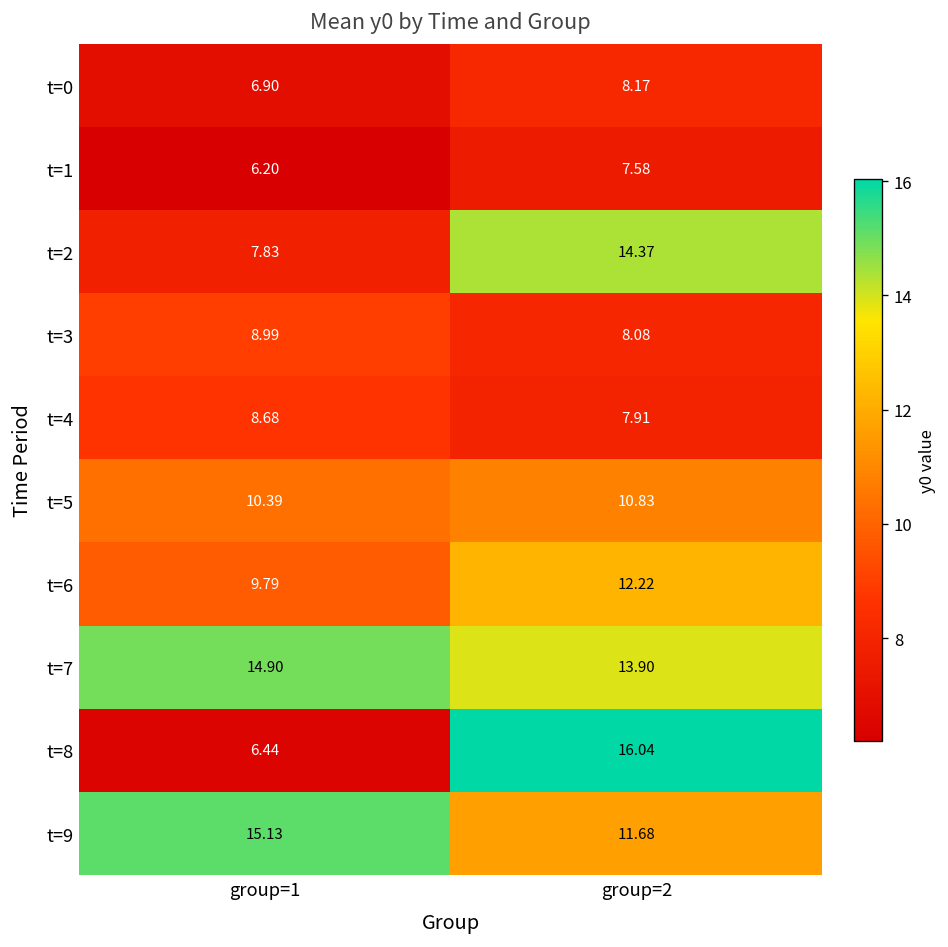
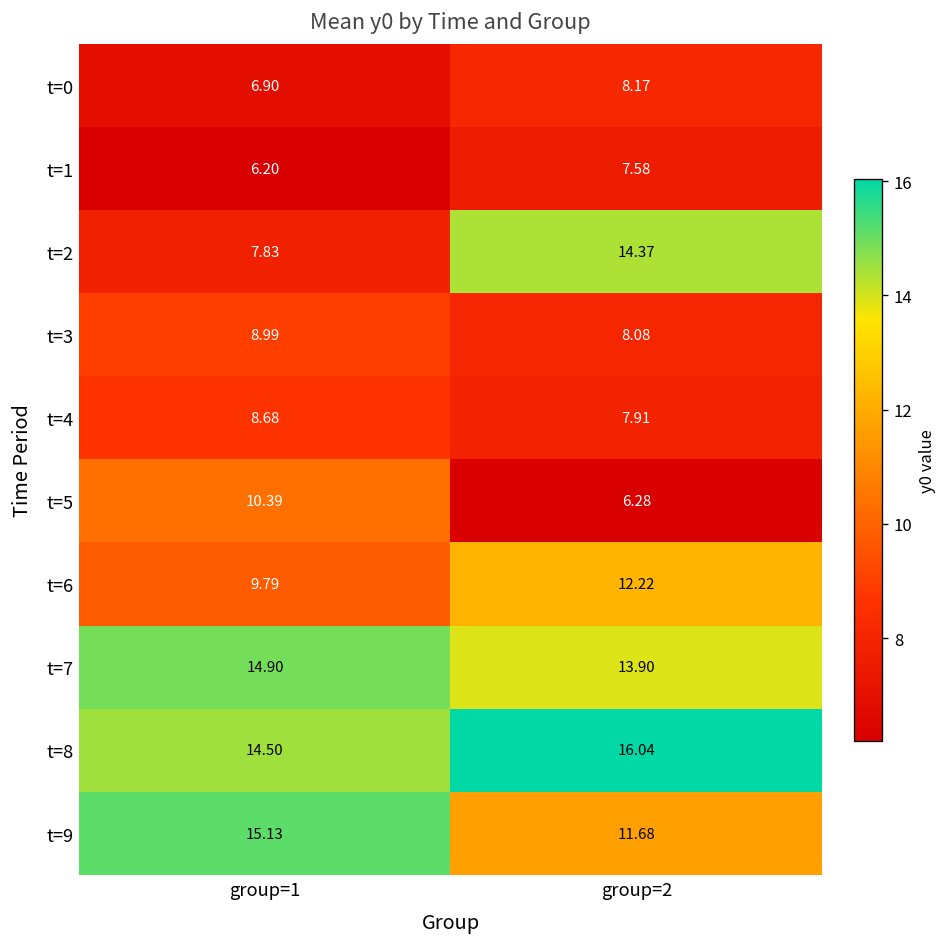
t=5, group=2: 10.83 -> 6.28
t=8, group=1: 6.44 -> 14.50
